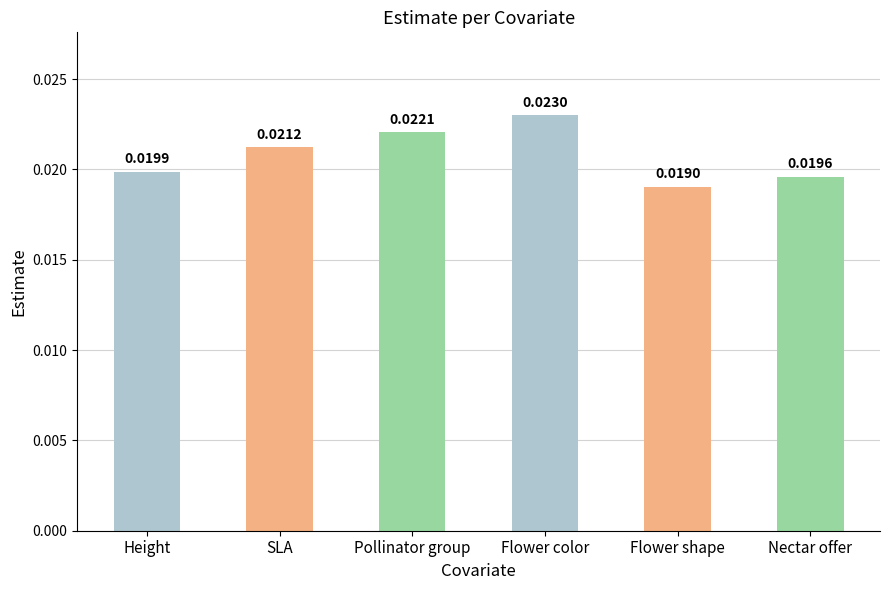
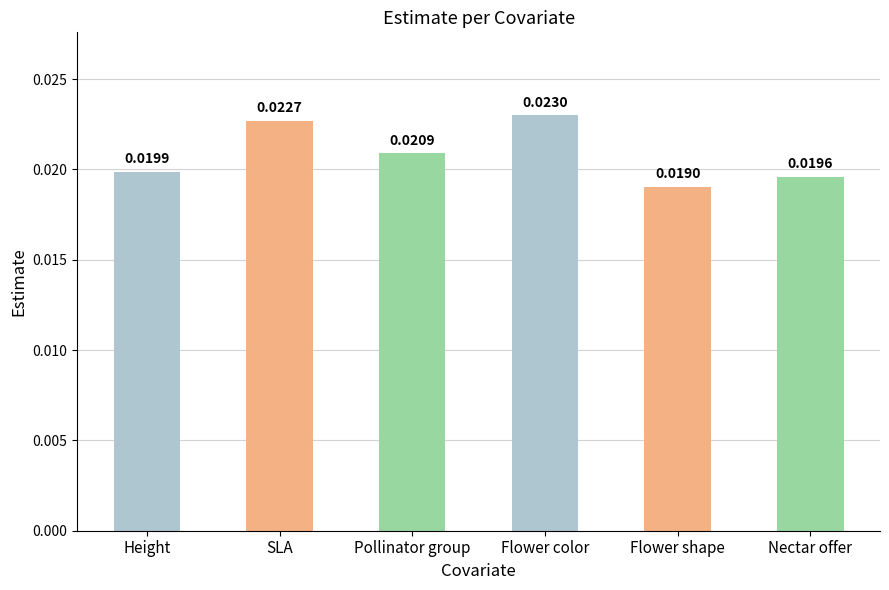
SLA: 0.0212 -> 0.0227
Pollinator group: 0.0221 -> 0.0209
